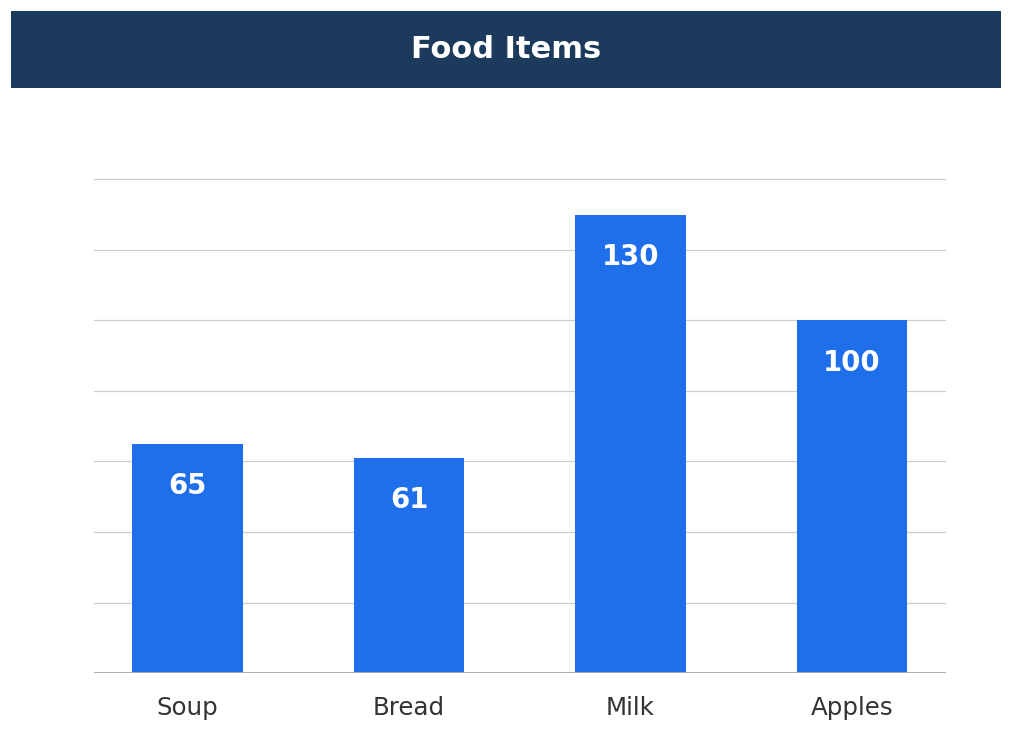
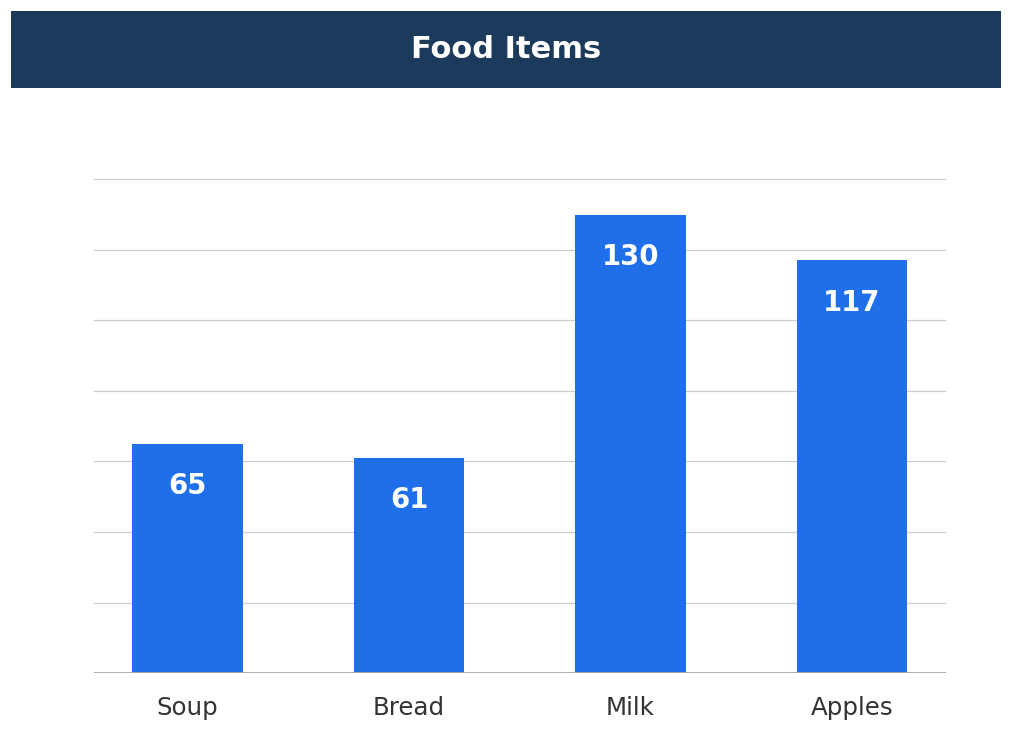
Apples: 100 -> 117
